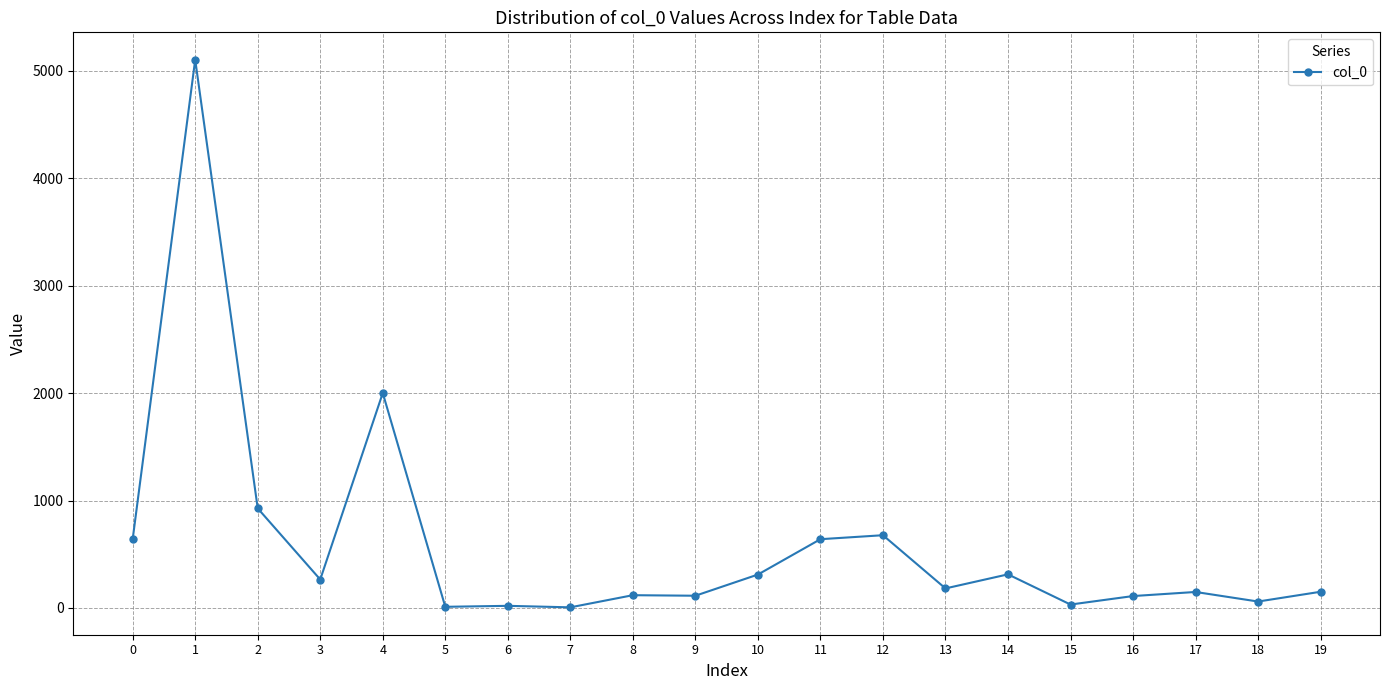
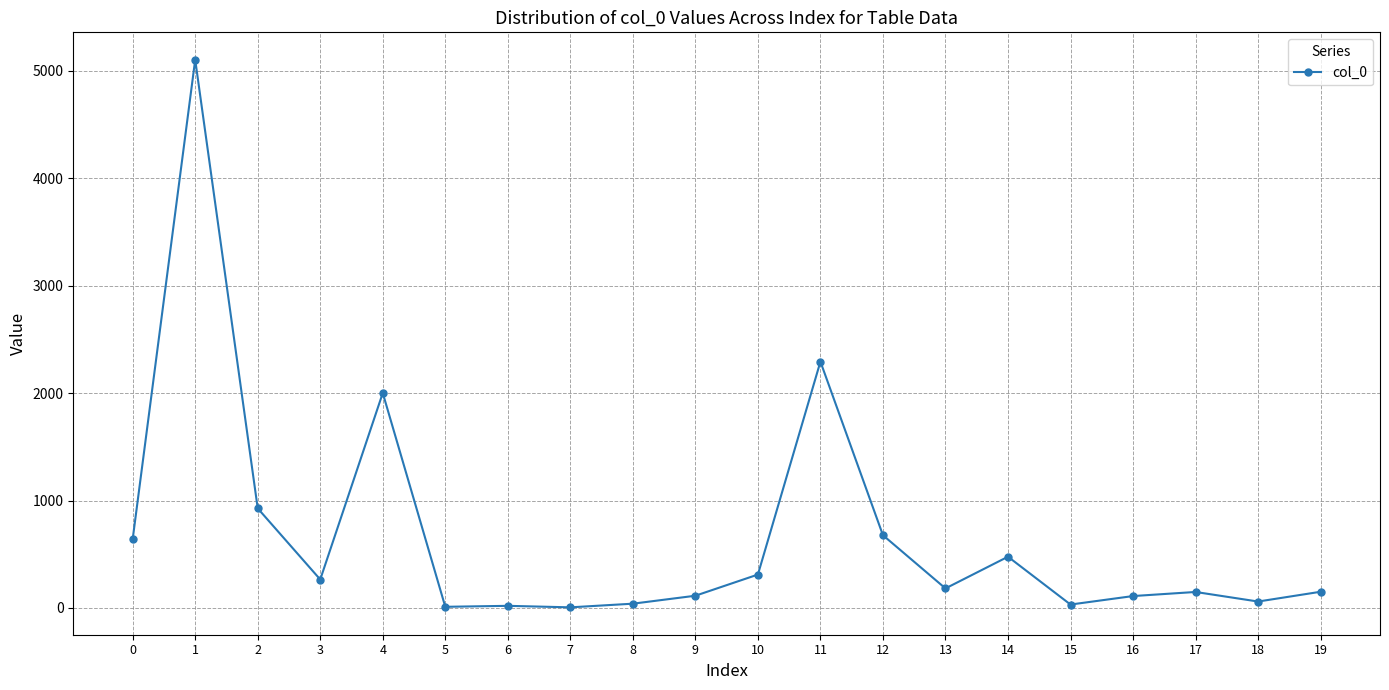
8: 120 -> 40
11: 640 -> 2290
14: 310 -> 480
